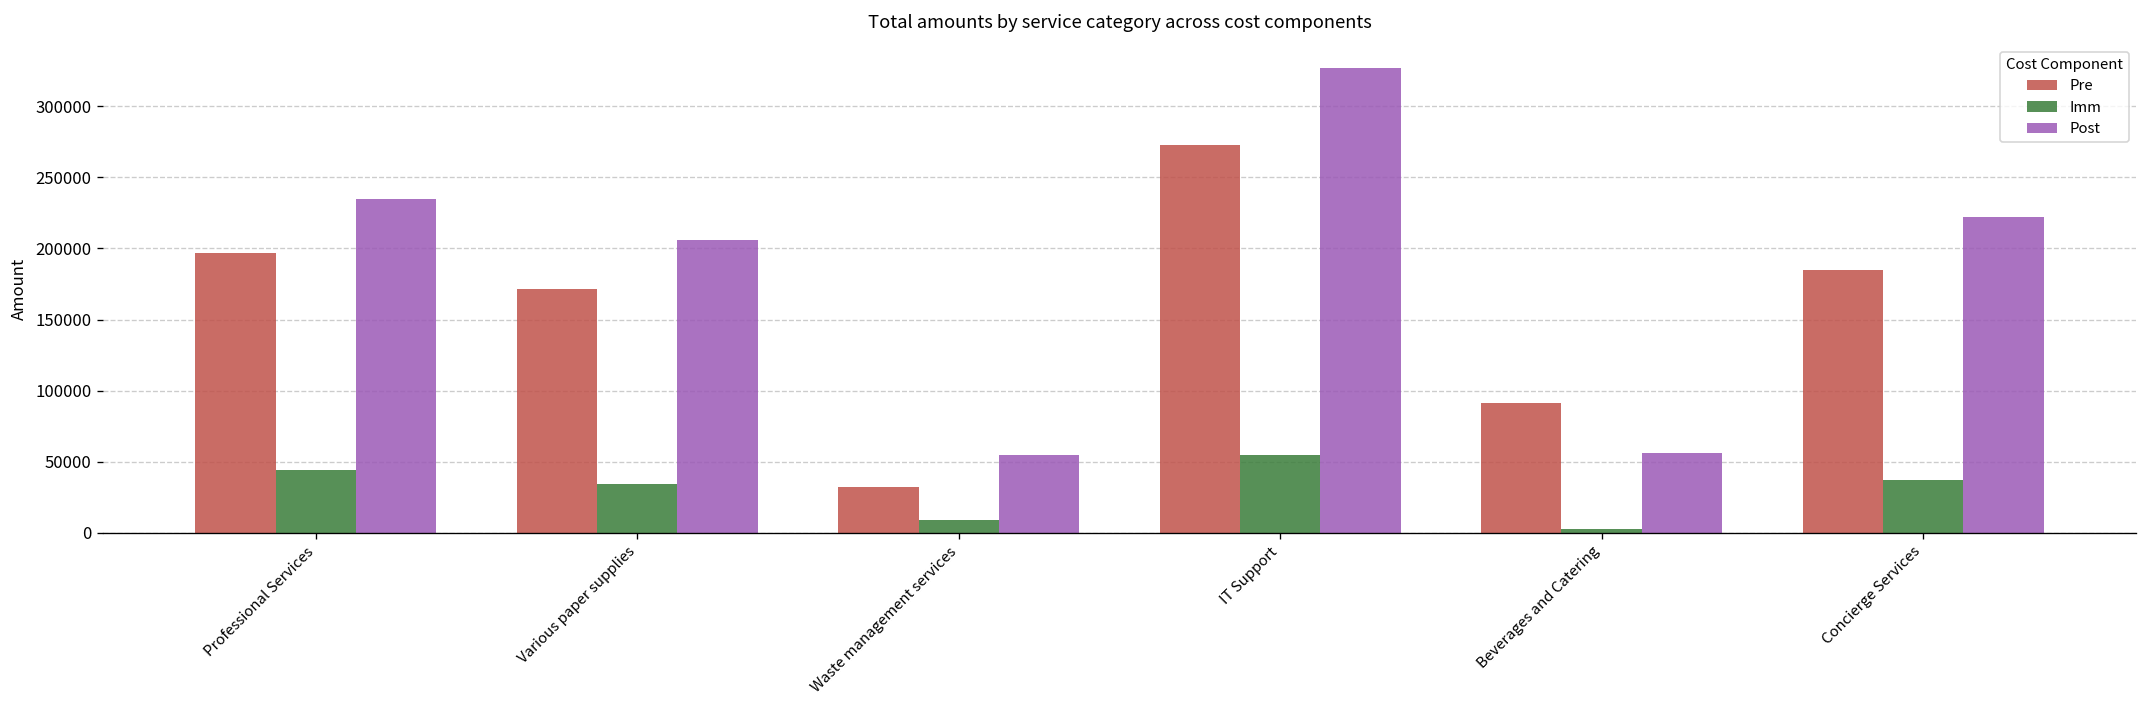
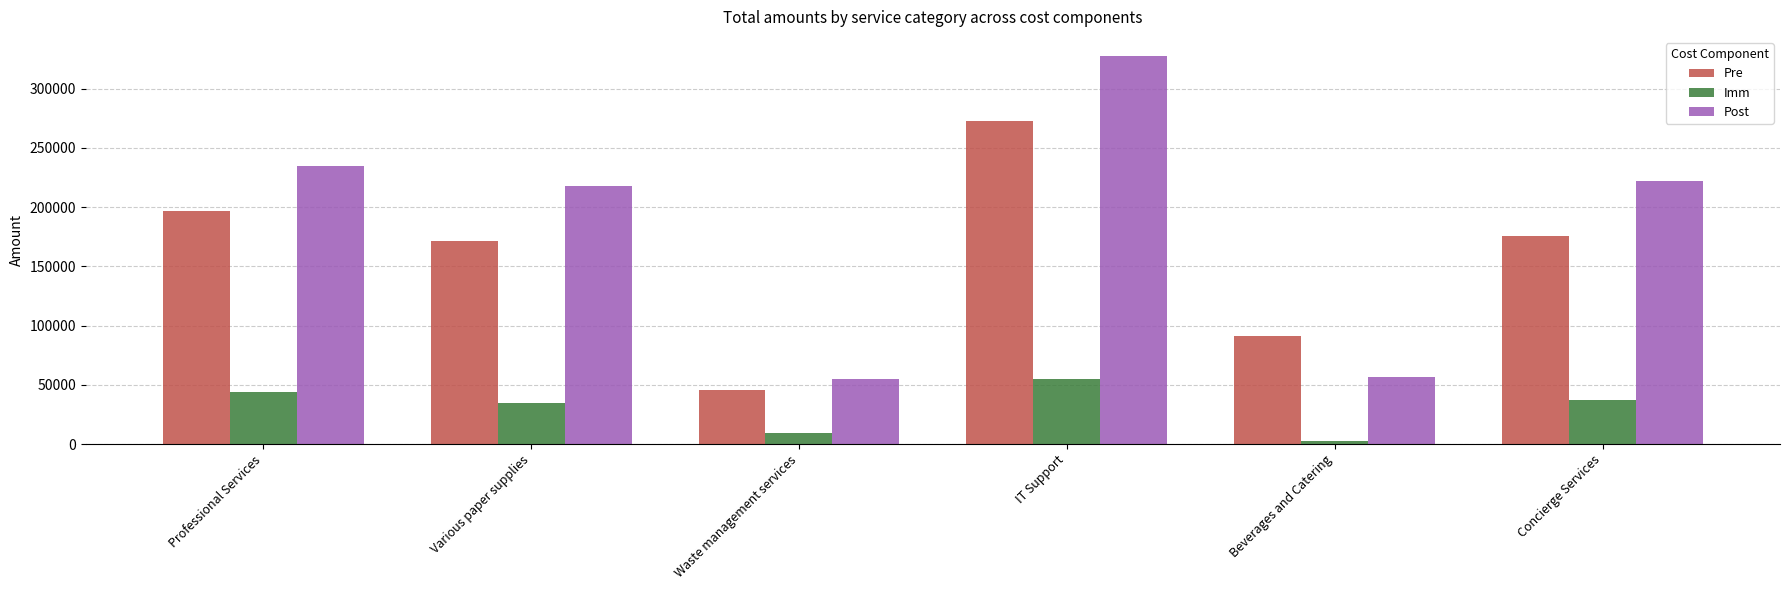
Post, Various paper supplies: 206000 -> 218000
Pre, Waste management services: 32000 -> 46000
Pre, Concierge Services: 185000 -> 176000
